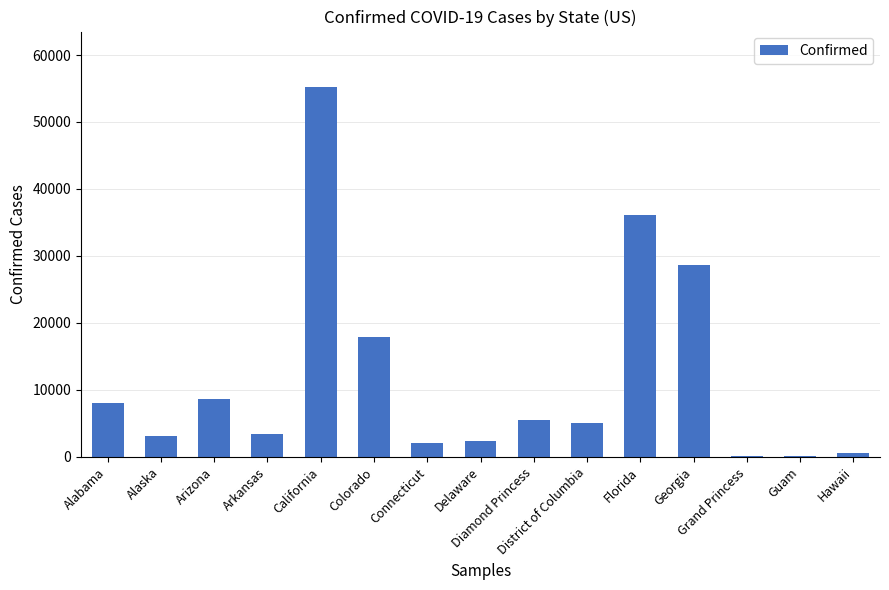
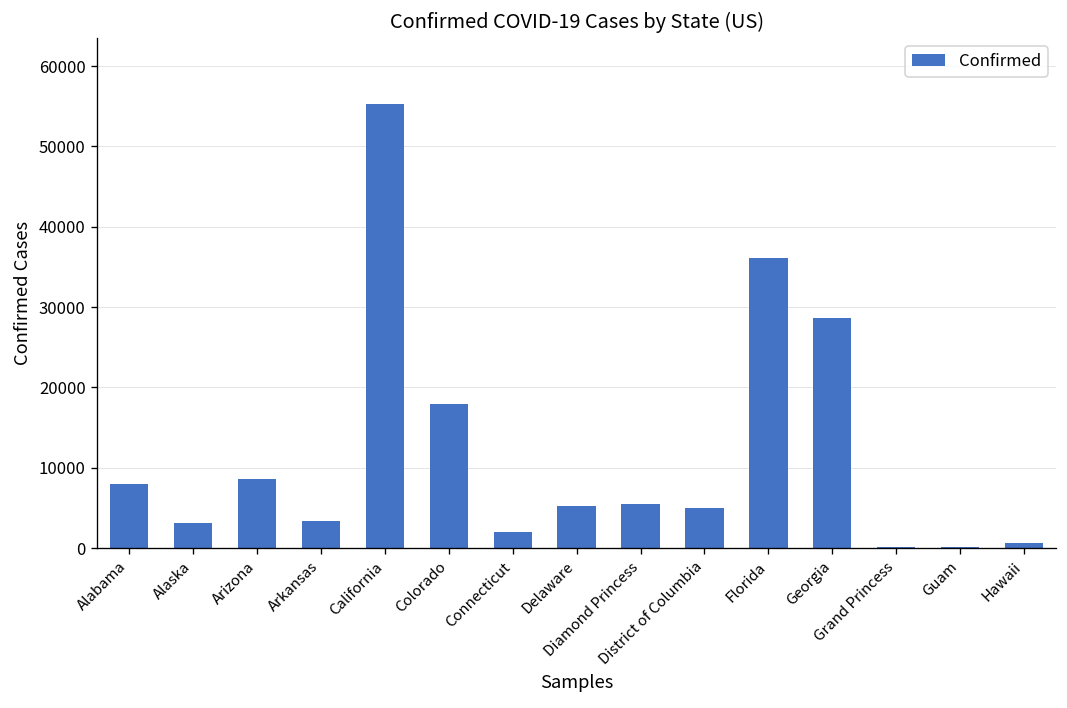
Delaware: 2000 -> 5000
